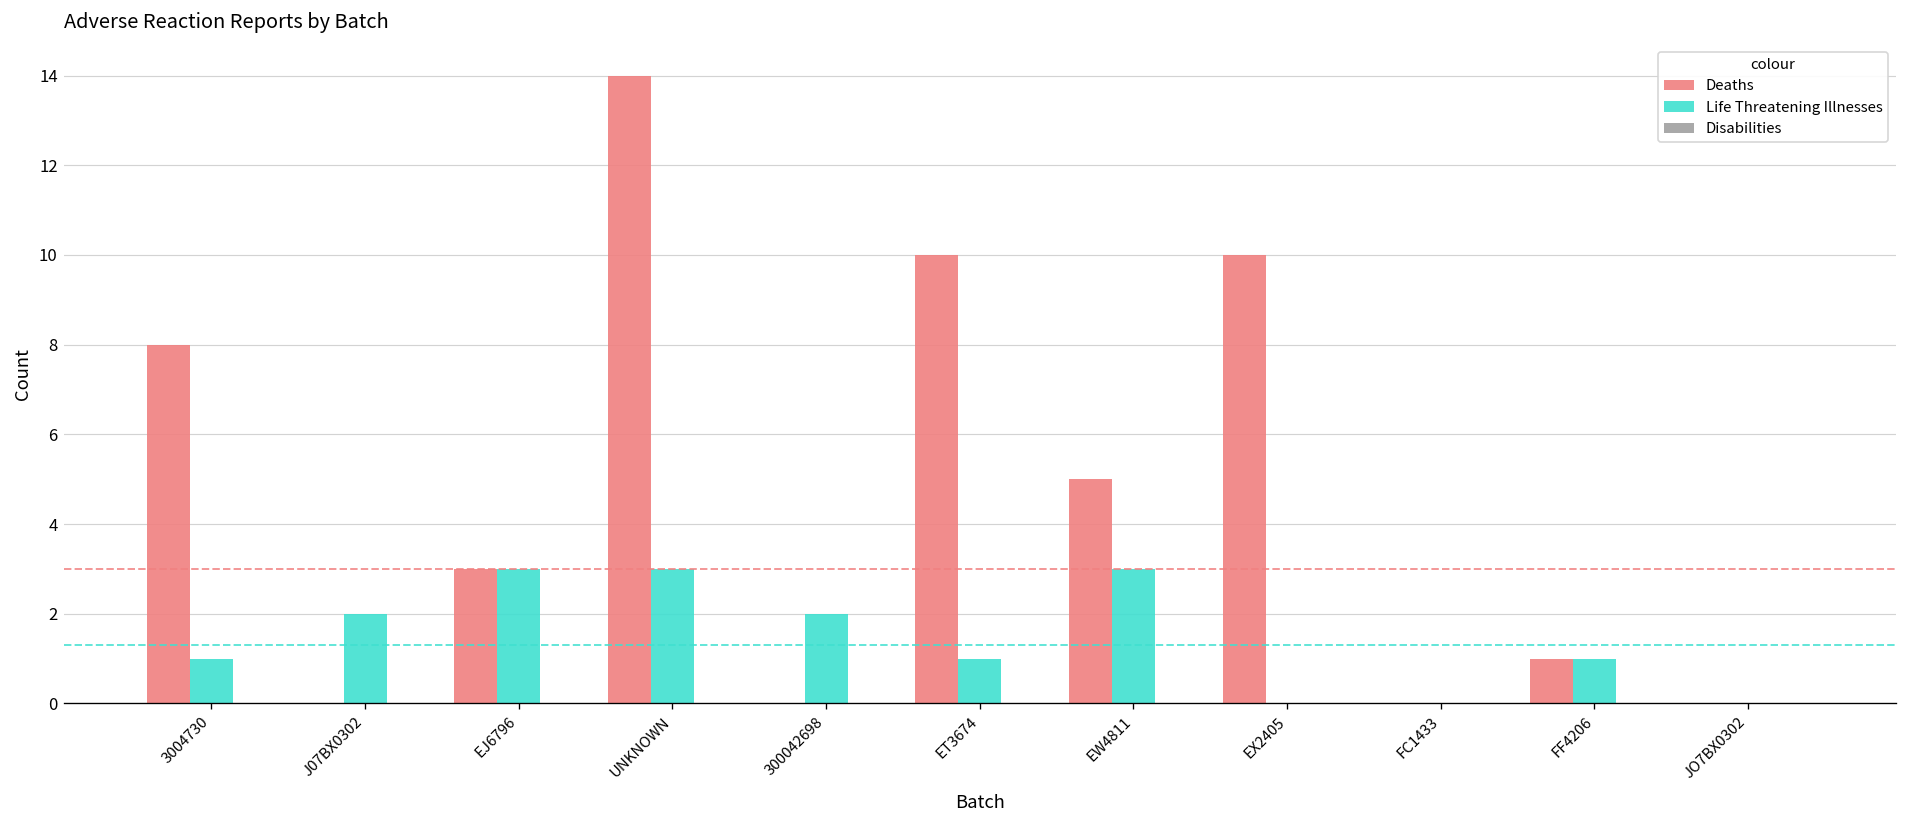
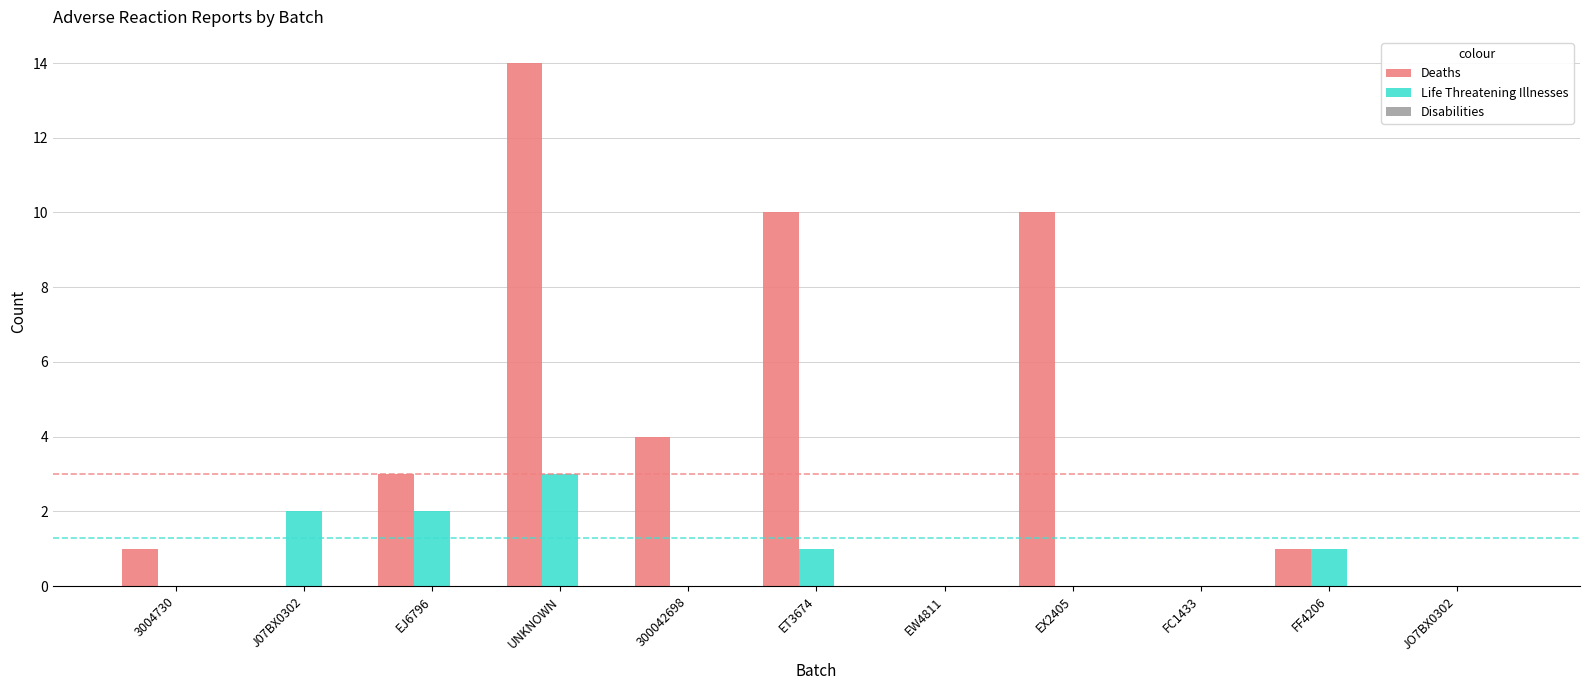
Deaths, 3004730: 8 -> 1
Life Threatening Illnesses, 3004730: 1 -> 0
Life Threatening Illnesses, EJ6796: 3 -> 2
Deaths, 300042698: 0 -> 4
Life Threatening Illnesses, 300042698: 2 -> 0
Deaths, EW4811: 5 -> 0
Life Threatening Illnesses, EW4811: 3 -> 0
